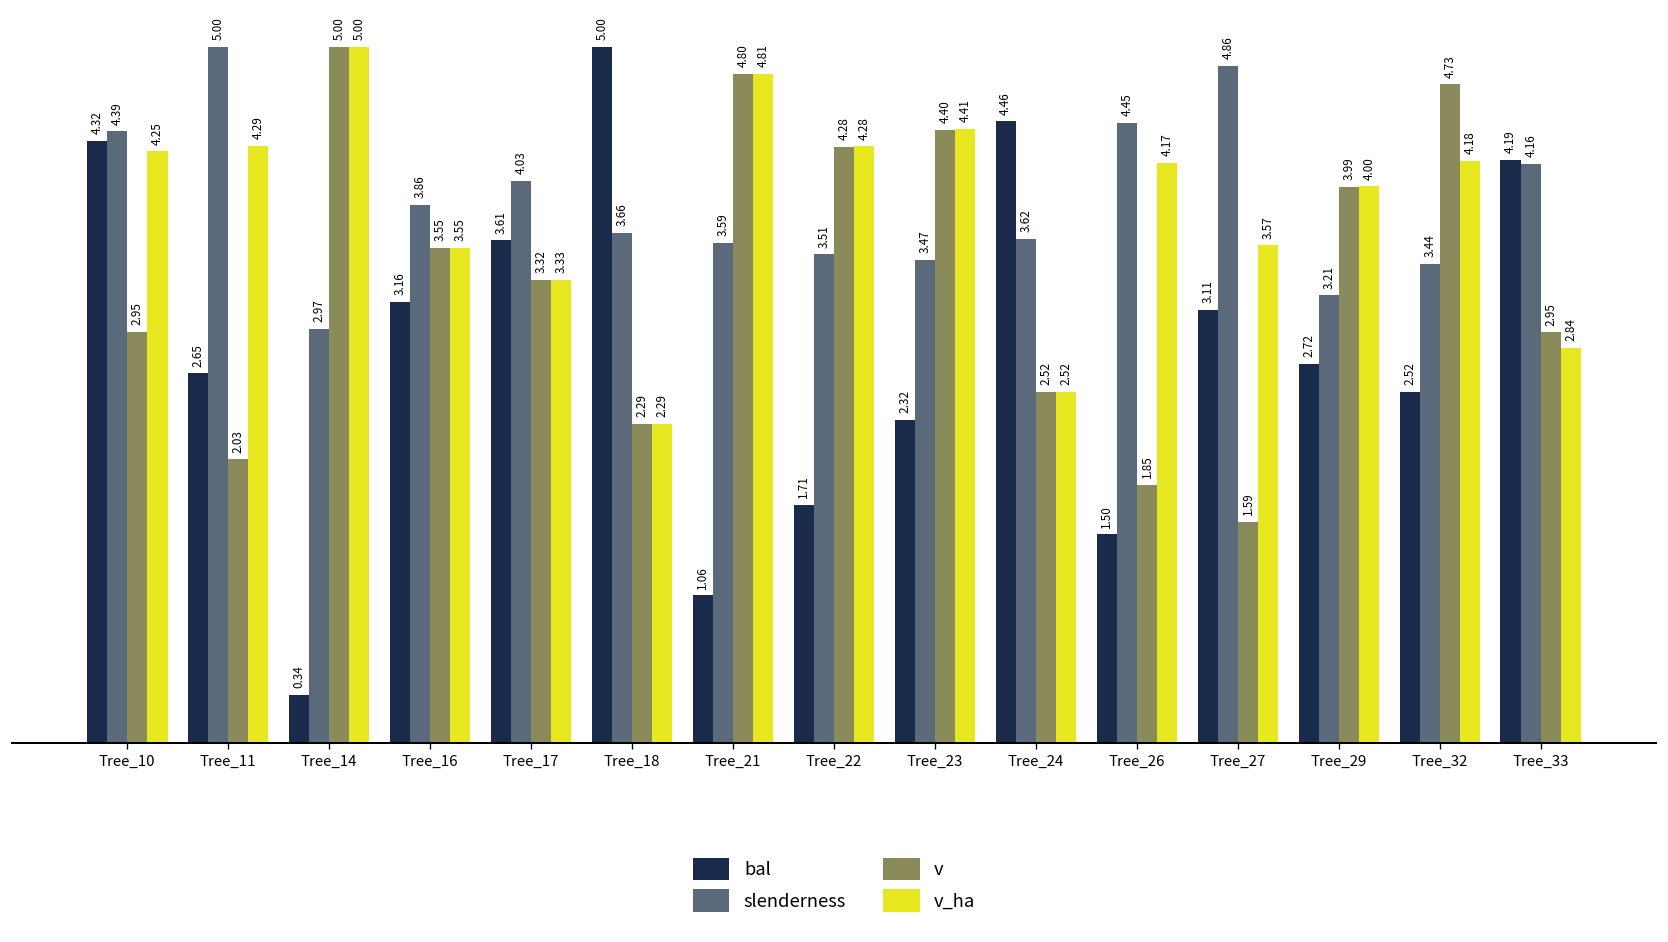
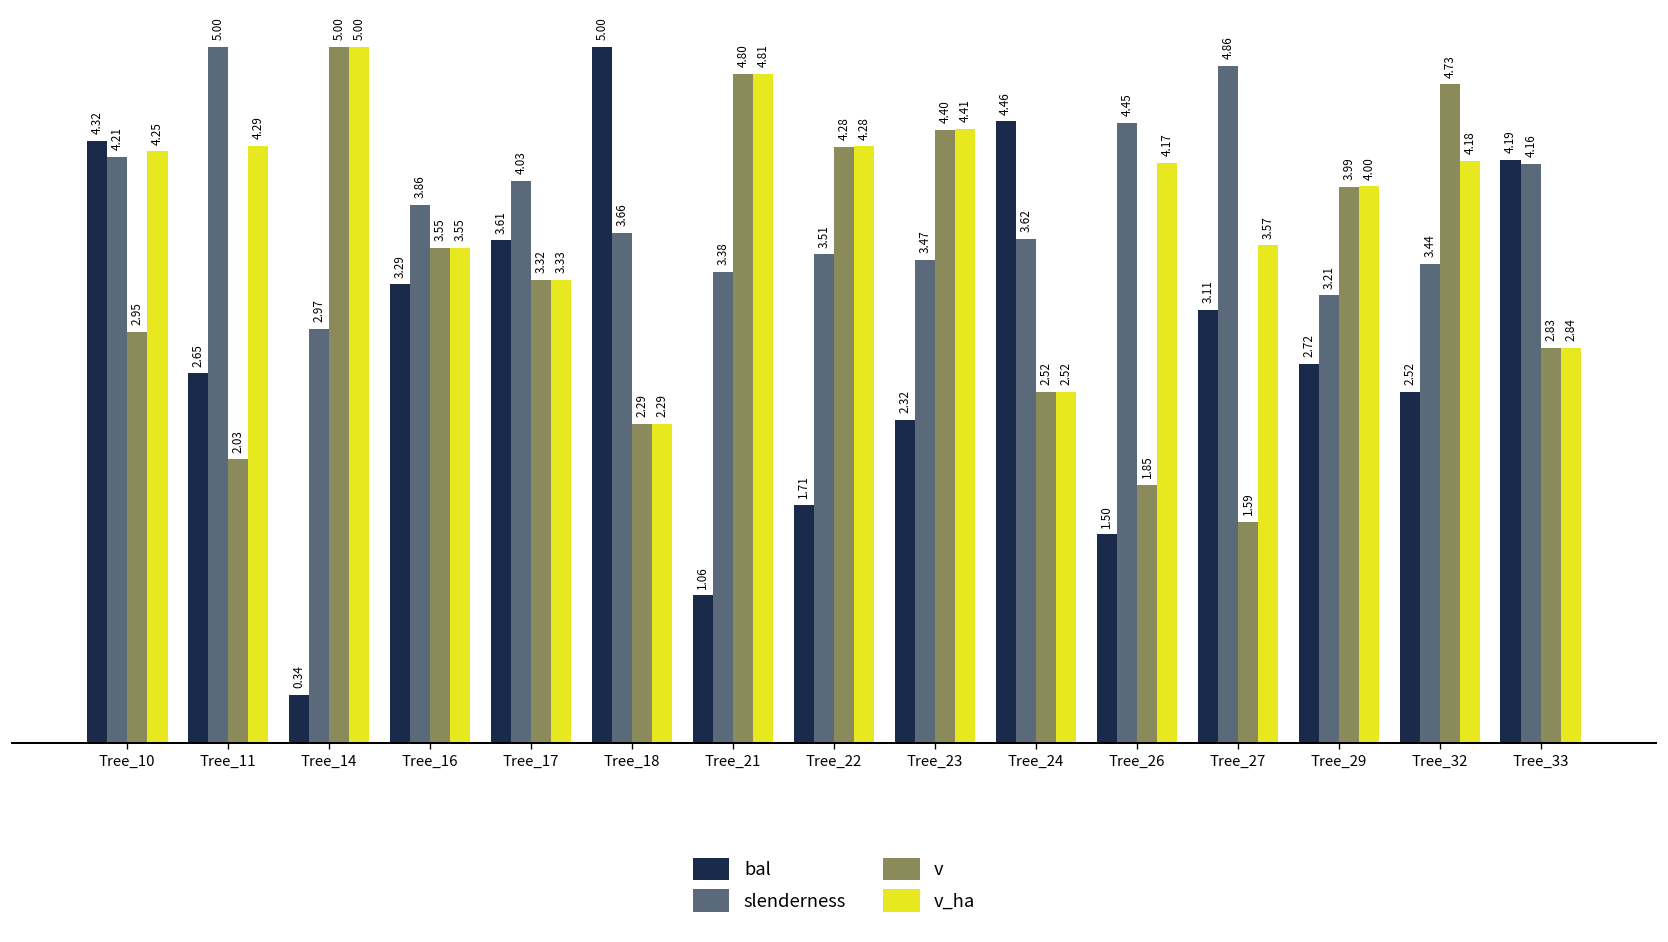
slenderness, Tree_10: 4.39 -> 4.21
bal, Tree_16: 3.16 -> 3.29
slenderness, Tree_21: 3.59 -> 3.38
v, Tree_33: 2.95 -> 2.83
